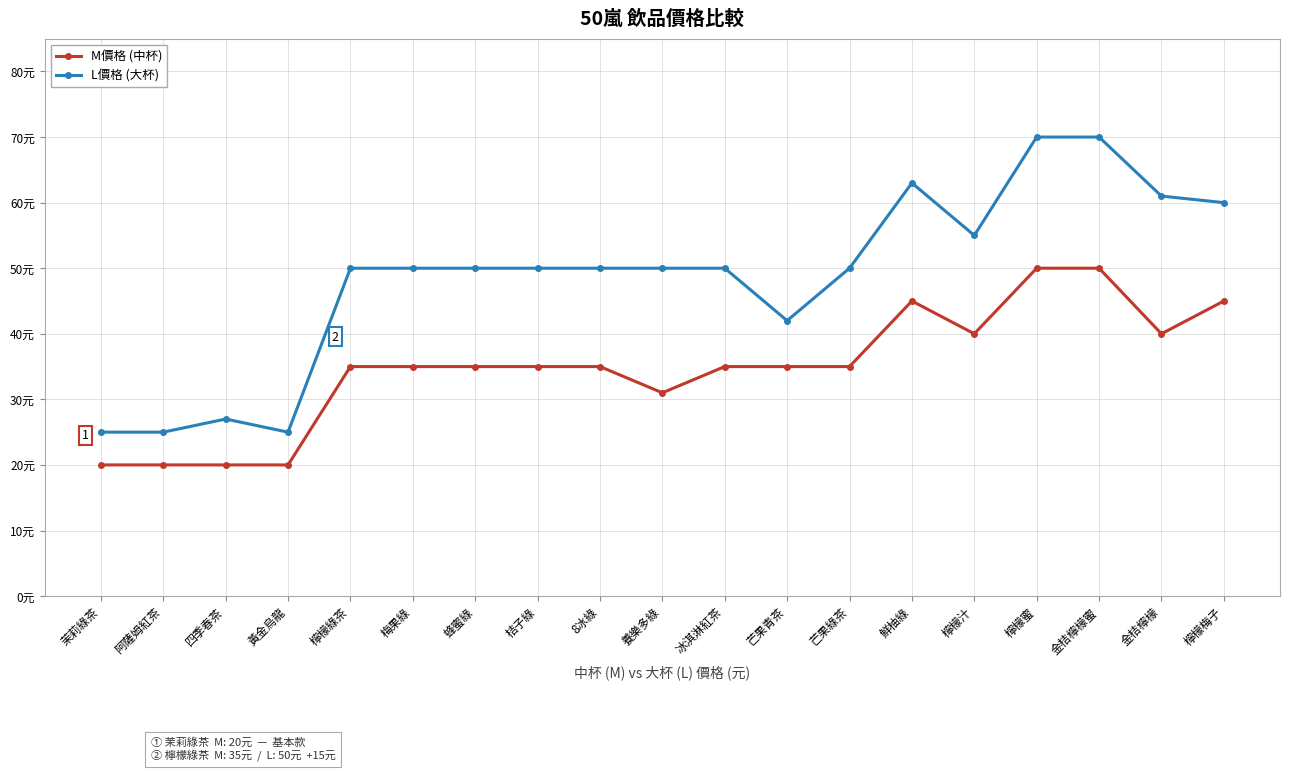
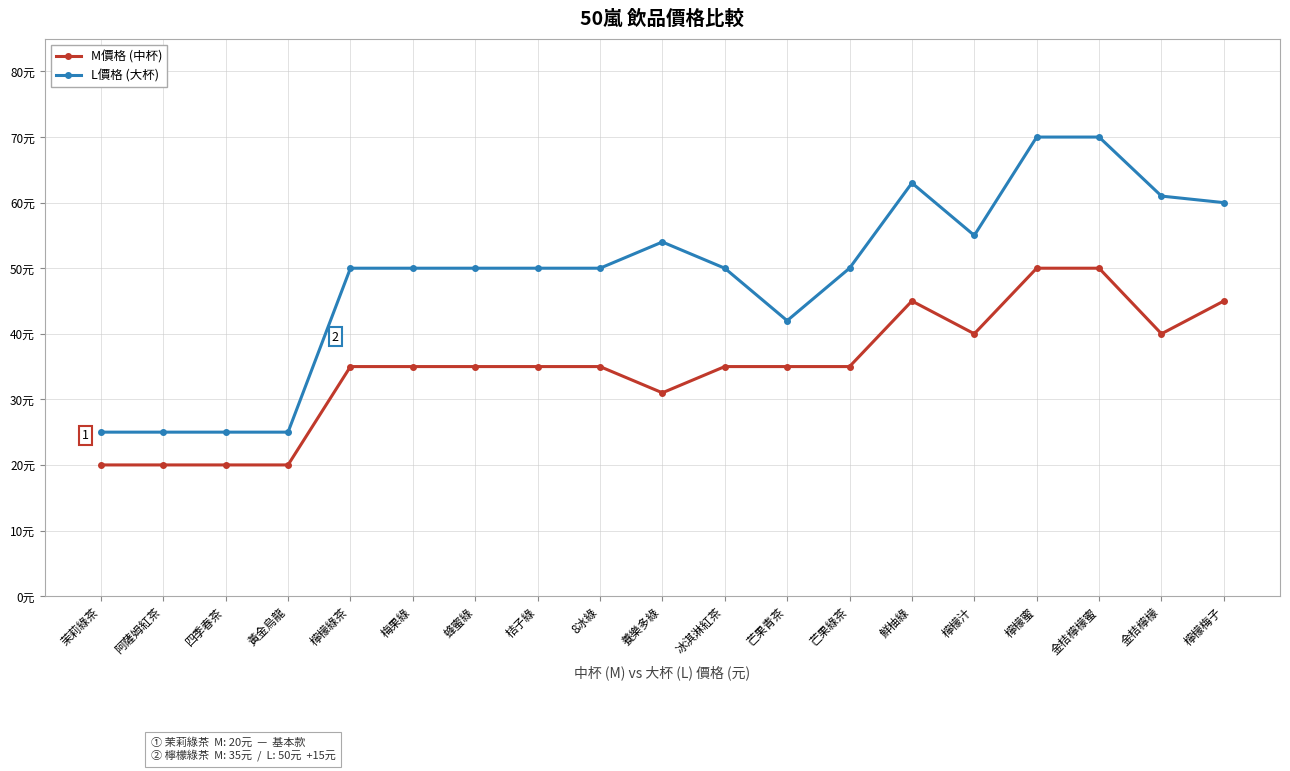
L價格 (大杯), 四季春茶: 27元 -> 25元
L價格 (大杯), 養樂多綠: 50元 -> 54元
